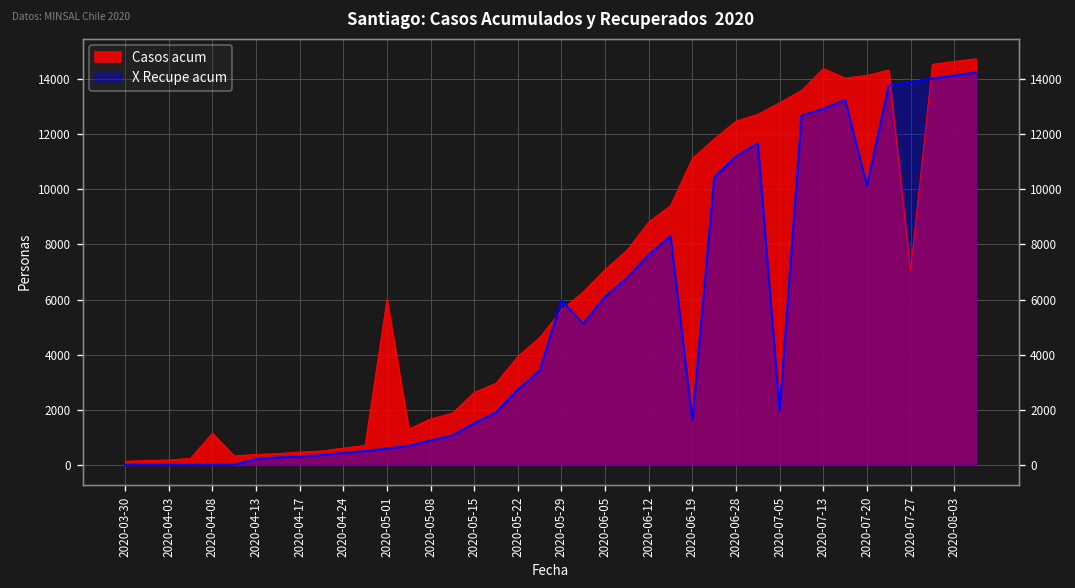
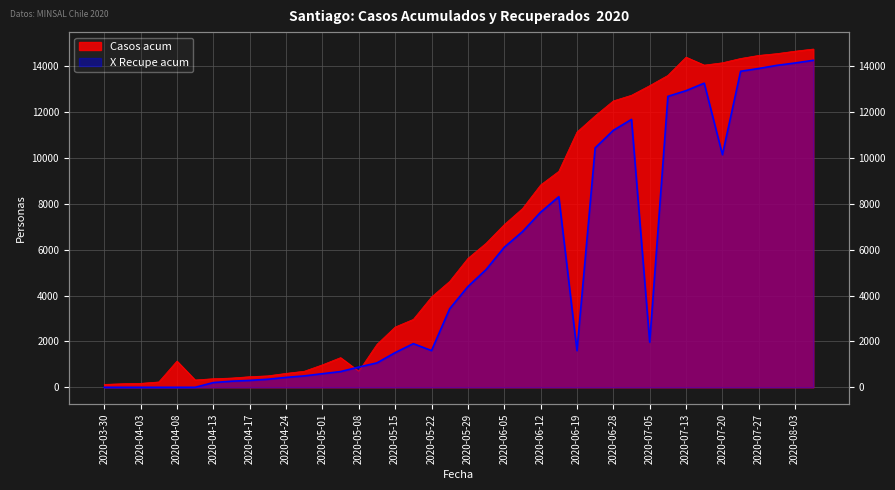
Casos acum, 2020-05-01: 6000 -> 1000
Casos acum, 2020-05-08: 1700 -> 700
X Recupe acum, 2020-05-22: 2700 -> 1600
X Recupe acum, 2020-05-29: 6000 -> 4400
Casos acum, 2020-07-27: 7000 -> 14500
